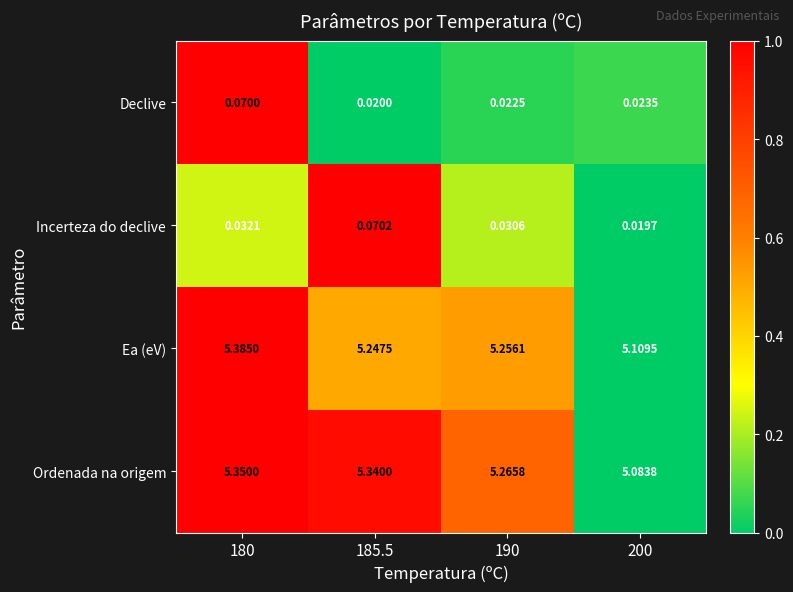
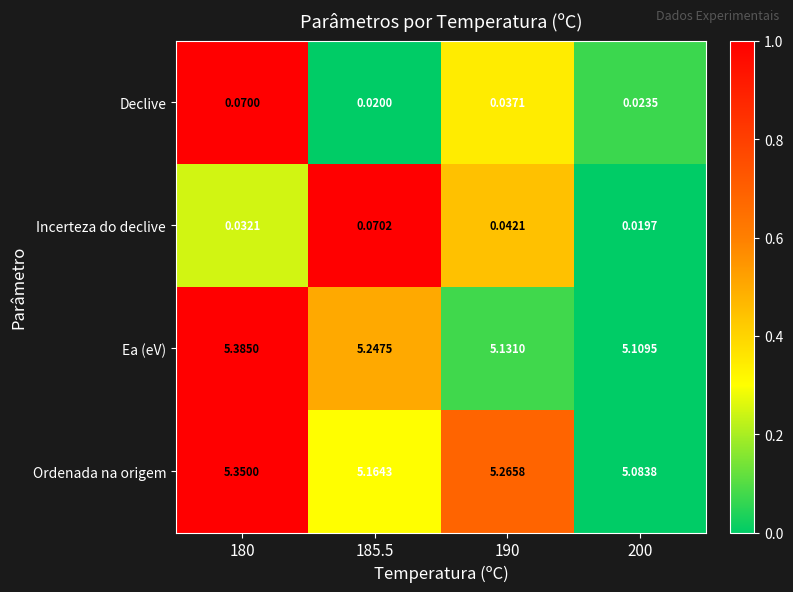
Declive, 190: 0.0225 -> 0.0371
Incerteza do declive, 190: 0.0306 -> 0.0421
Ea (eV), 190: 5.2561 -> 5.1310
Ordenada na origem, 185.5: 5.3400 -> 5.1643
